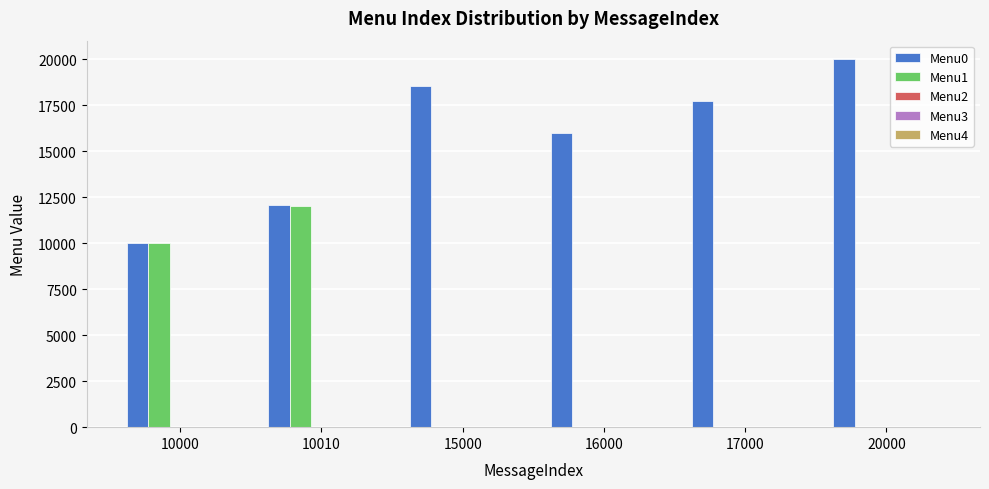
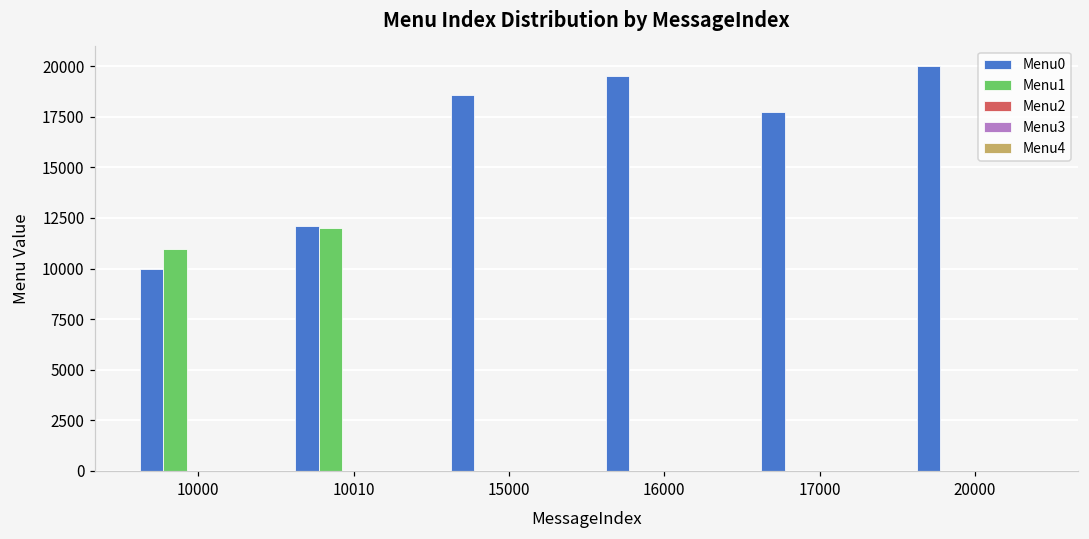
Menu1, 10000: 10000 -> 11000
Menu0, 16000: 16000 -> 19500
